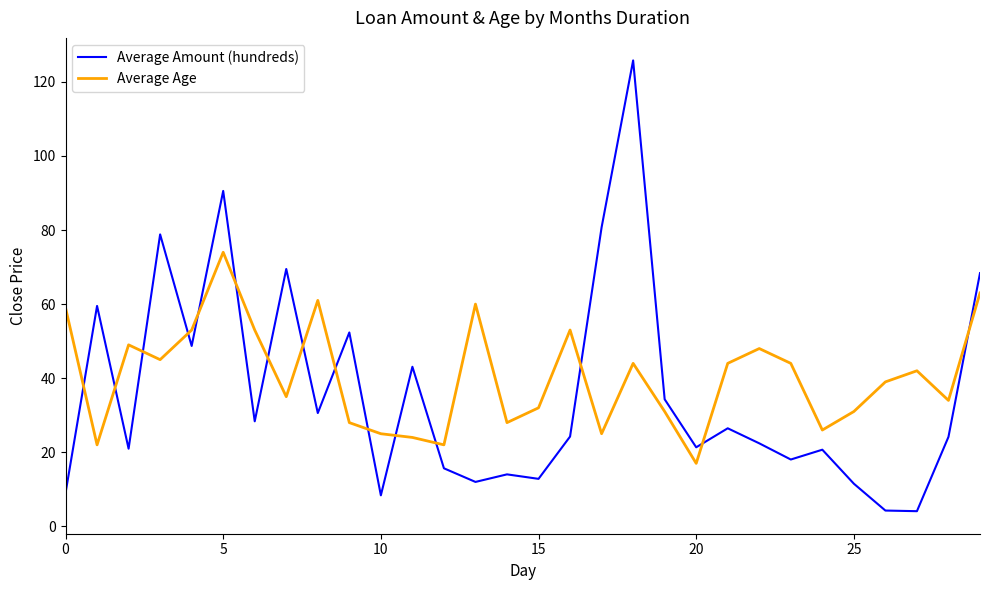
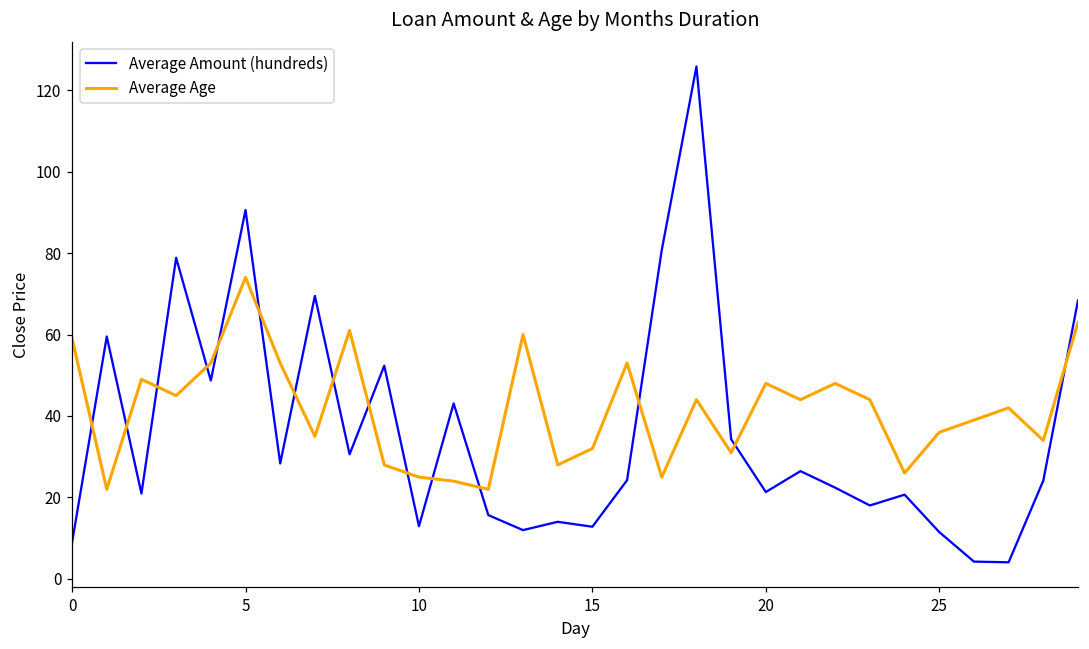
Average Amount (hundreds), 10: 8 -> 13
Average Age, 20: 17 -> 48
Average Age, 25: 31 -> 36
